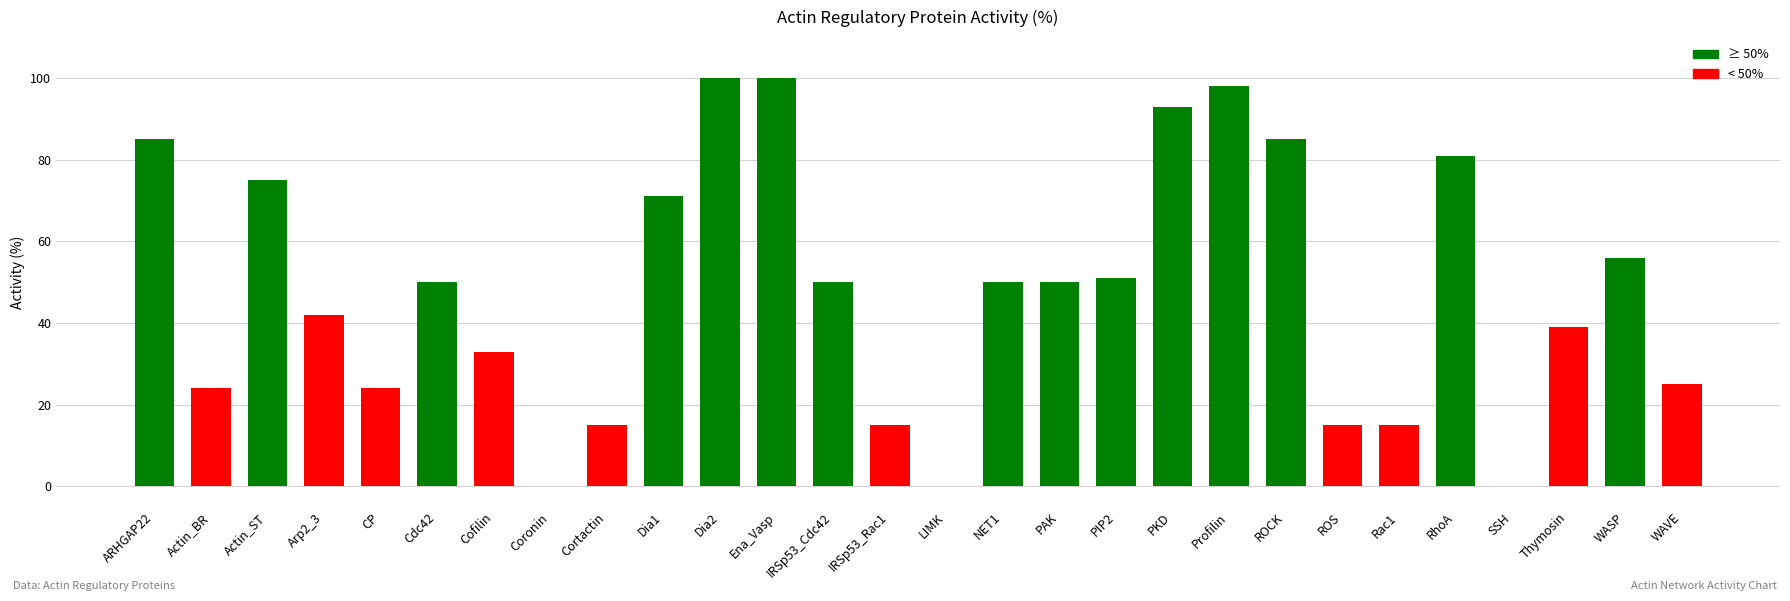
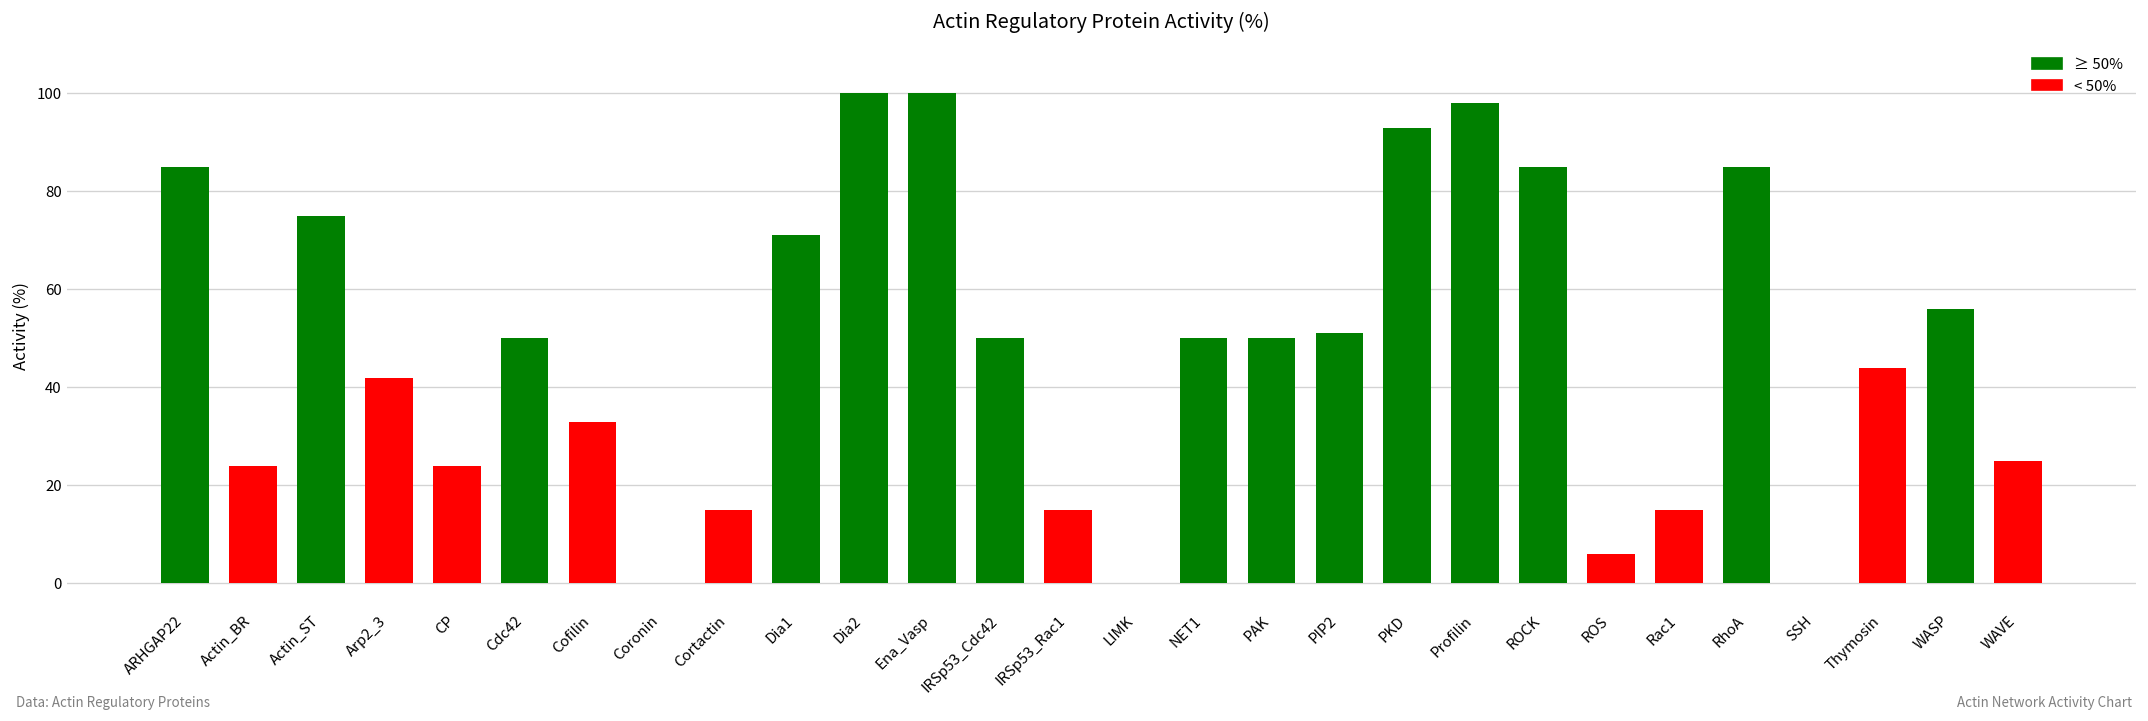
ROS: 15 -> 6
RhoA: 81 -> 85
Thymosin: 39 -> 44
